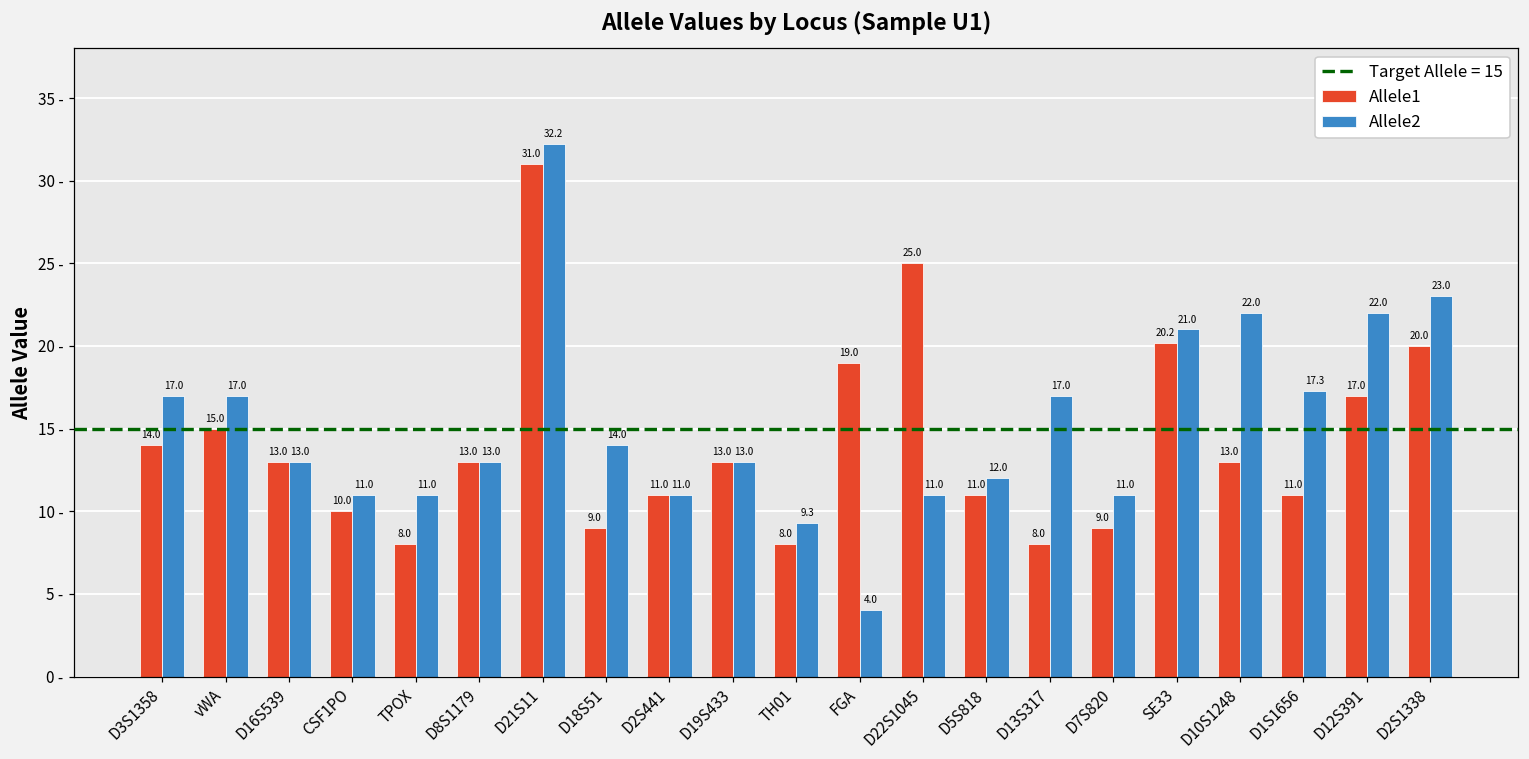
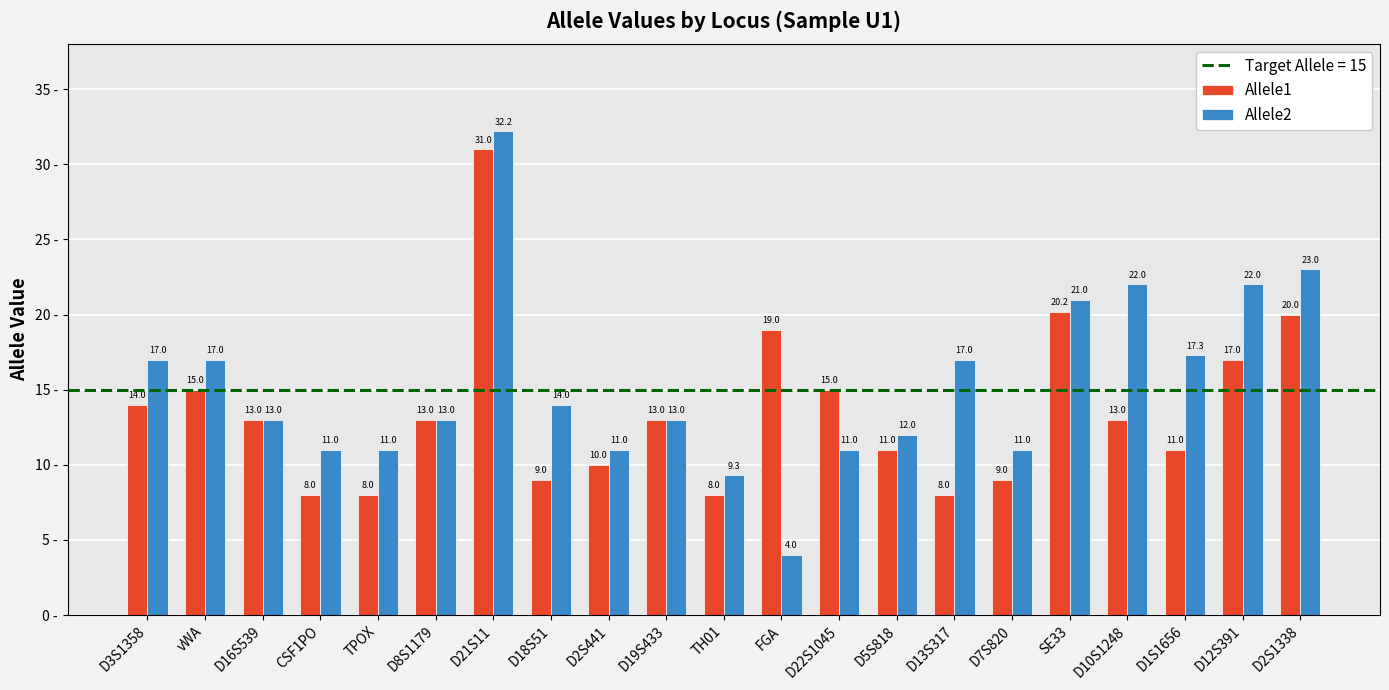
Allele1, CSF1PO: 10.0 -> 8.0
Allele1, D2S441: 11.0 -> 10.0
Allele1, D22S1045: 25.0 -> 15.0
